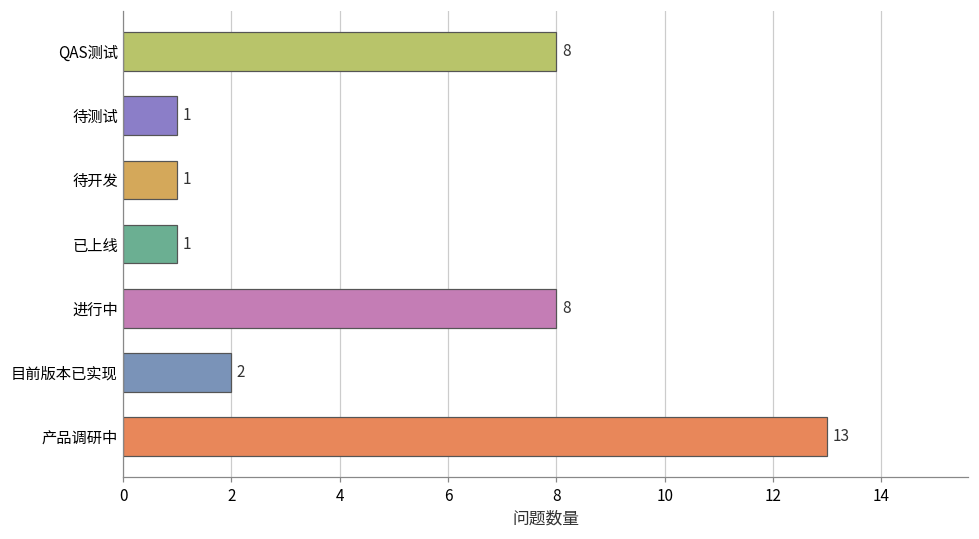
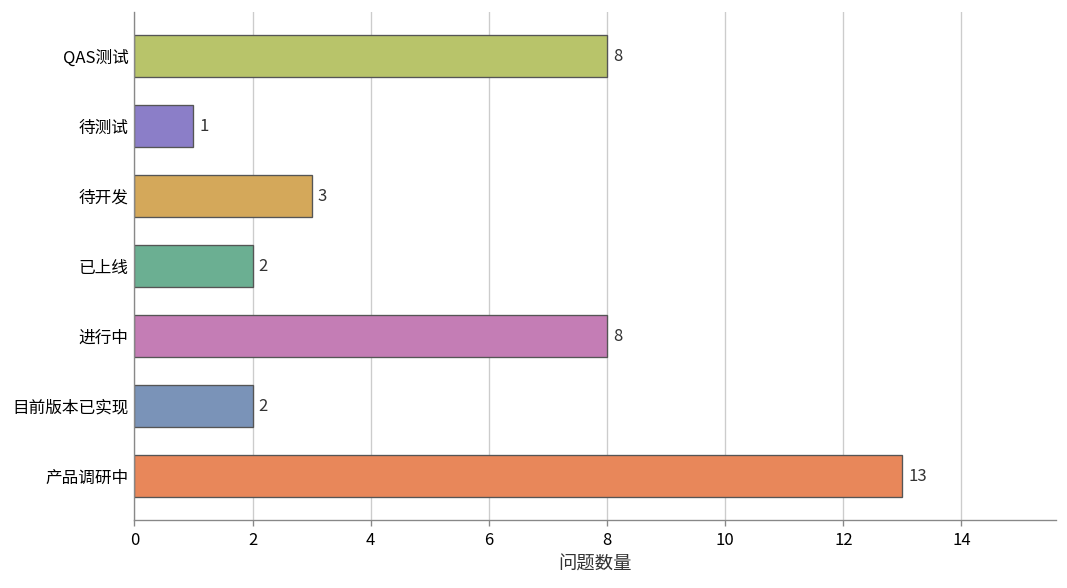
待开发: 1 -> 3
已上线: 1 -> 2
